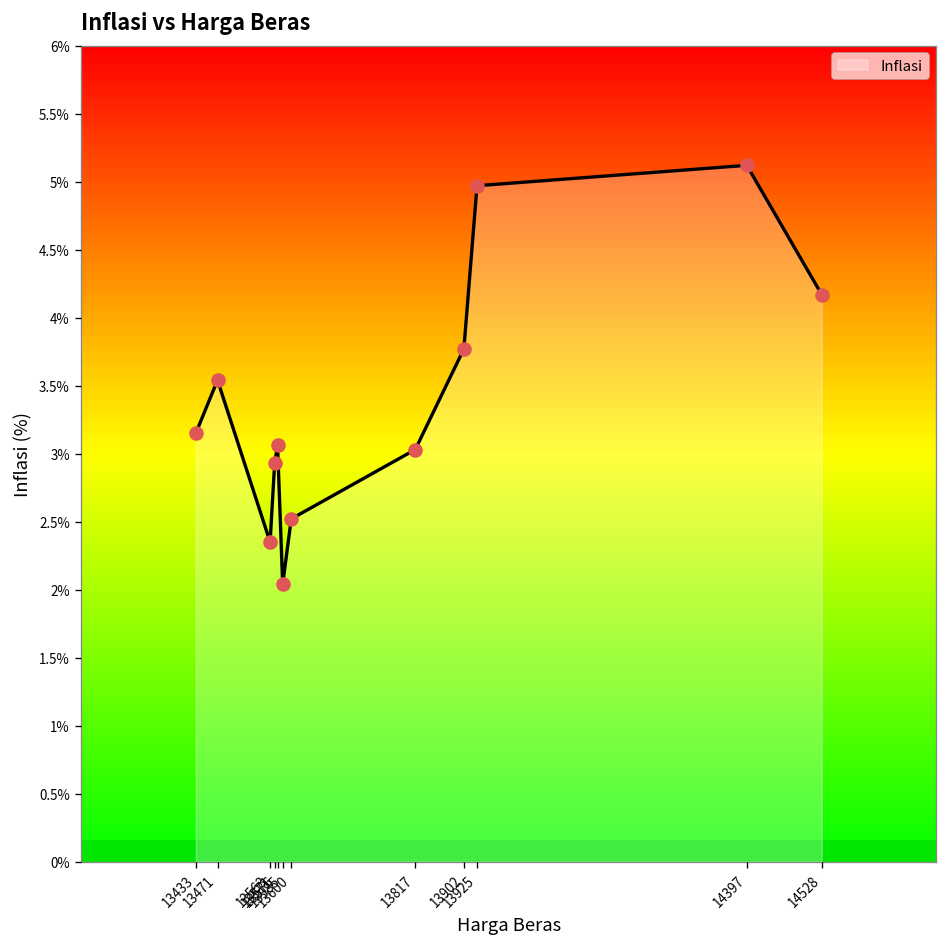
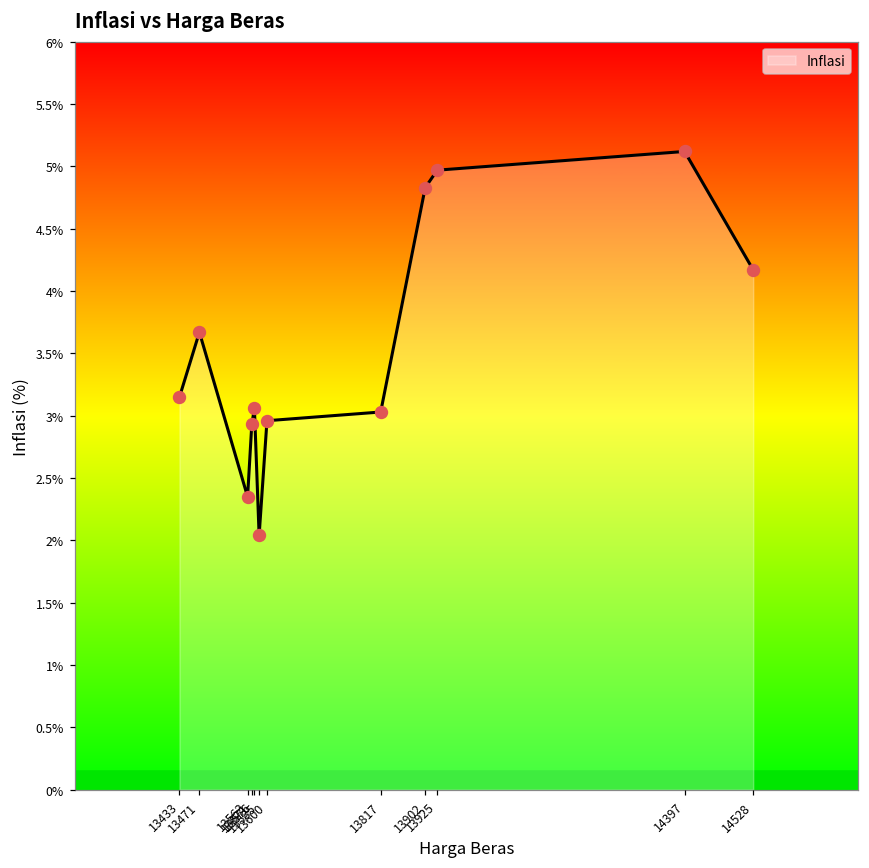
13471: 3.54% -> 3.67%
13600: 2.52% -> 2.96%
13902: 3.77% -> 4.83%
